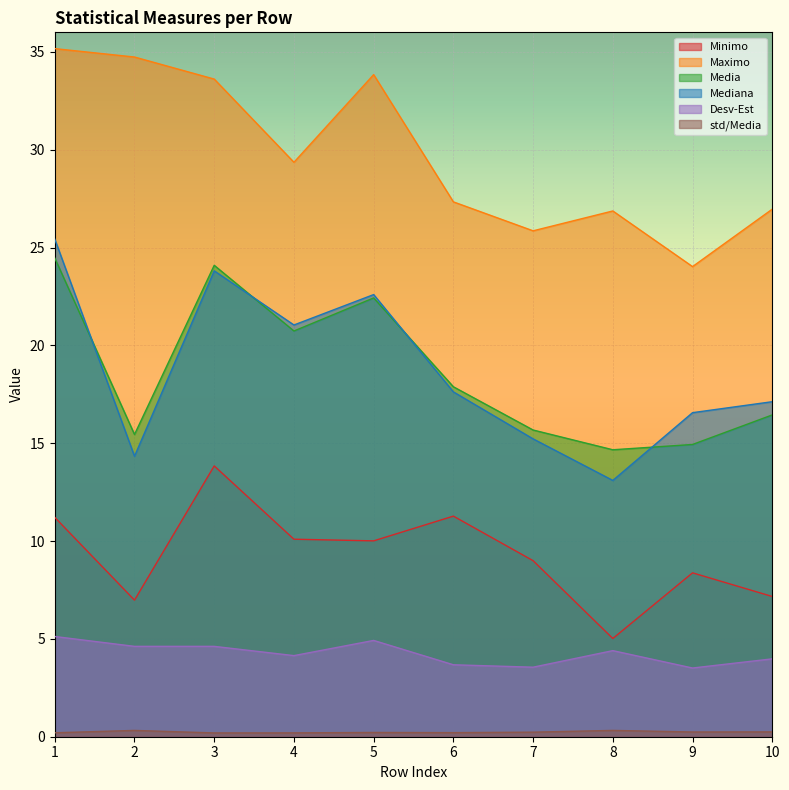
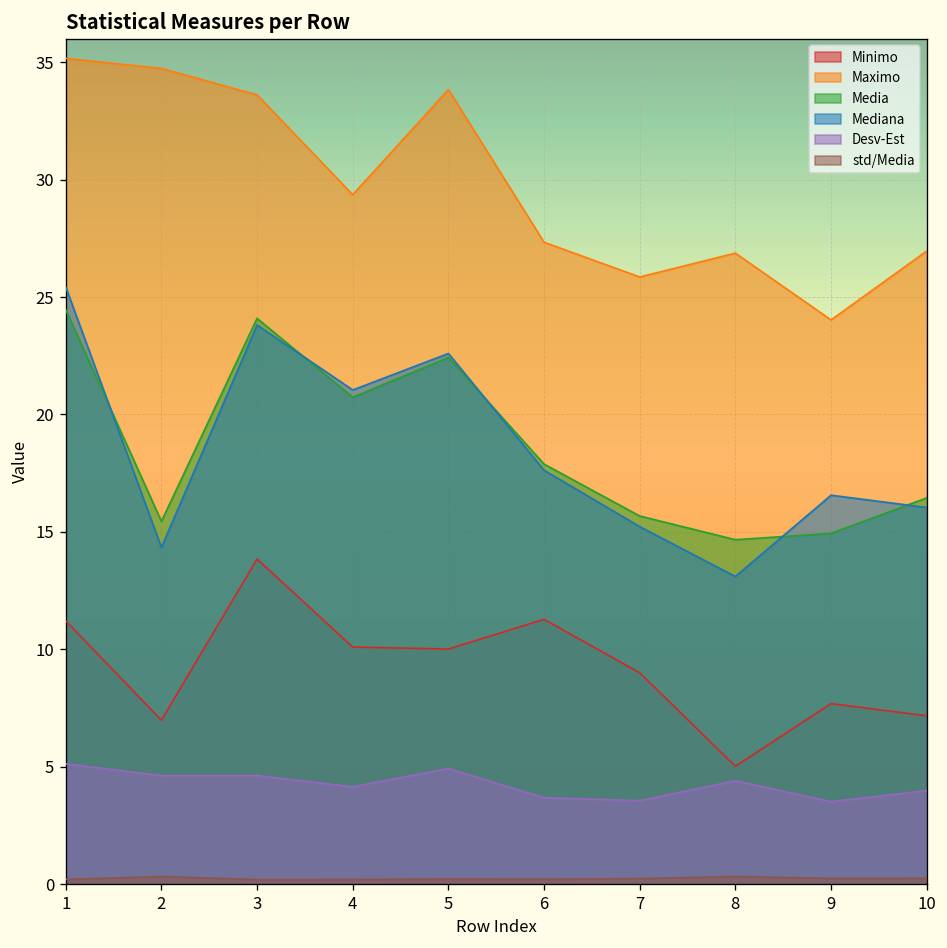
Minimo, 9: 8.4 -> 7.7
Mediana, 10: 17.1 -> 16.0
